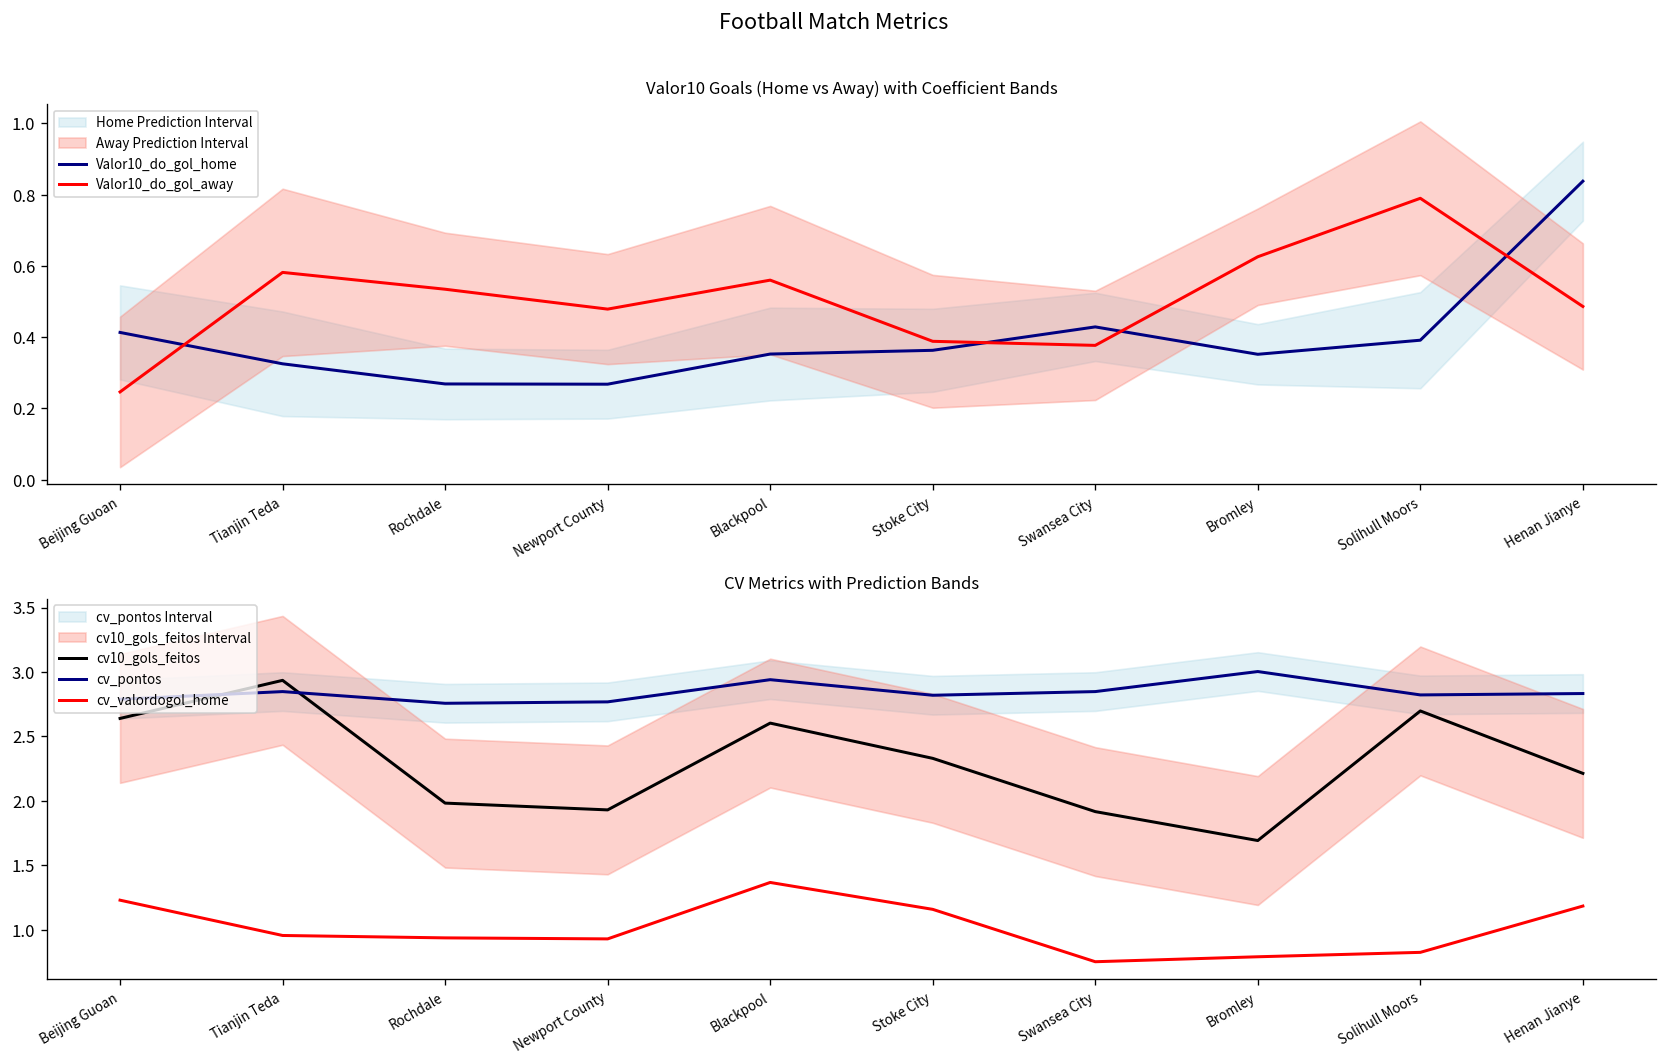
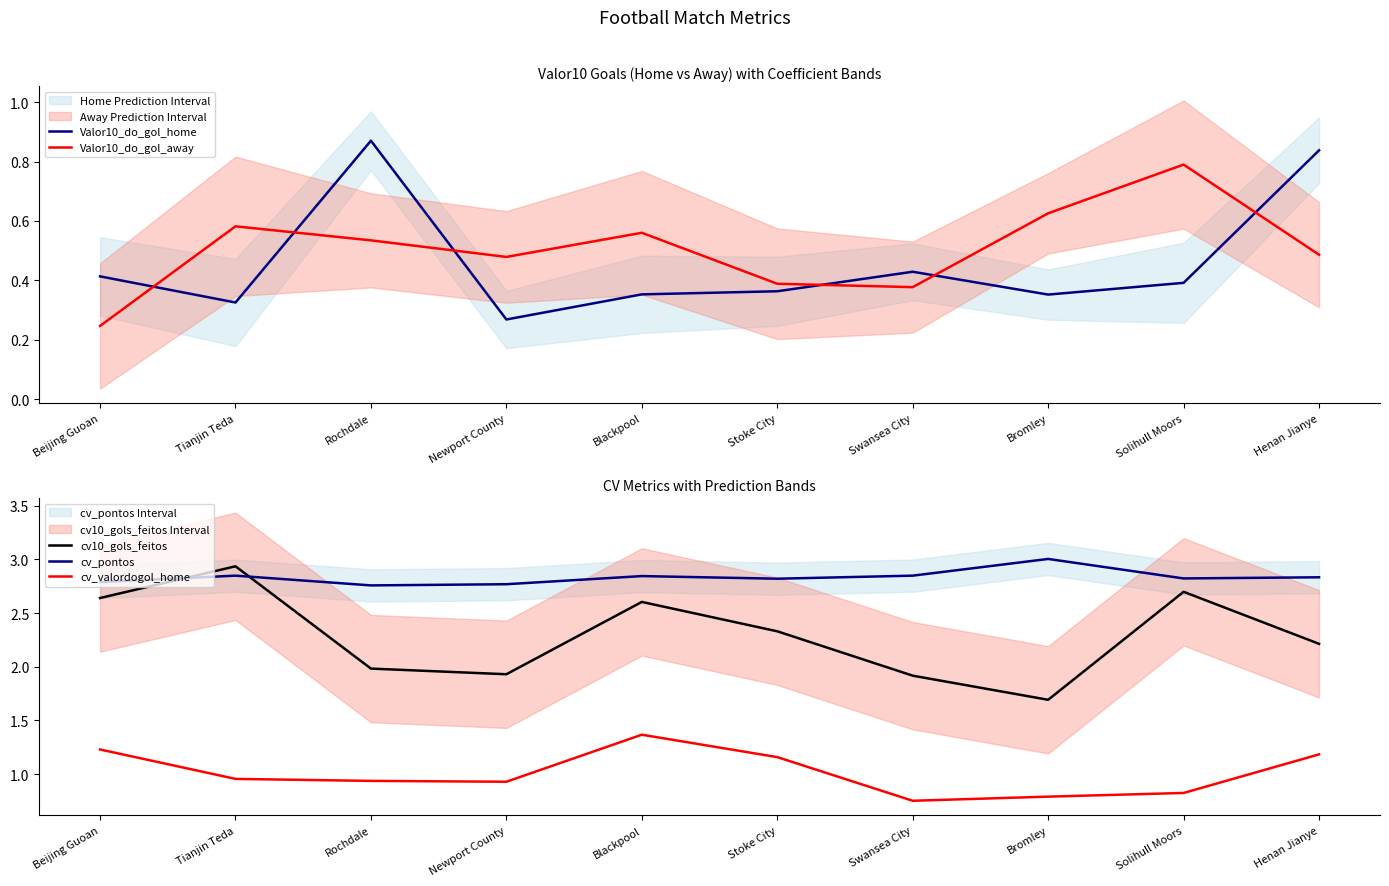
Valor10 Goals (Home vs Away) with Coefficient Bands, Valor10_do_gol_home, Rochdale: 0.27 -> 0.87
CV Metrics with Prediction Bands, cv_pontos, Blackpool: 2.94 -> 2.84
